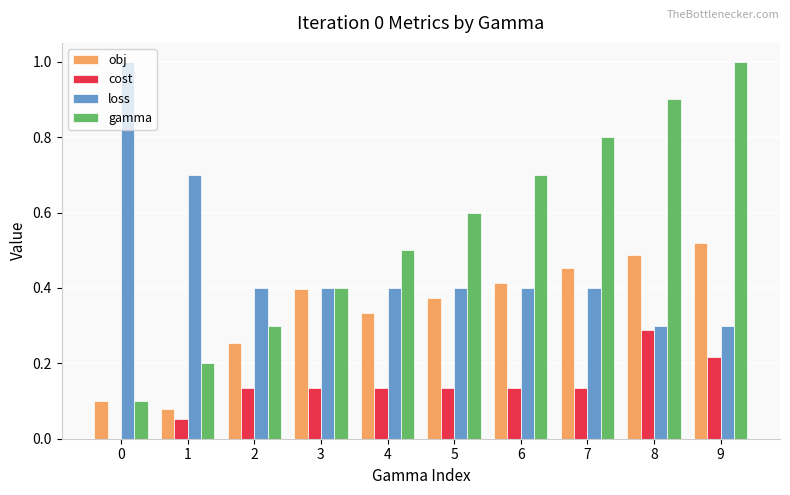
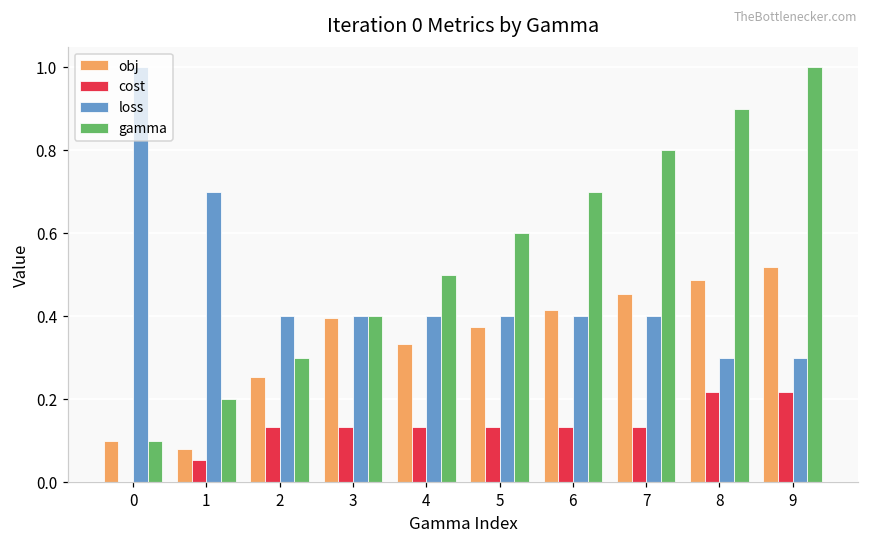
cost, 8: 0.29 -> 0.22
